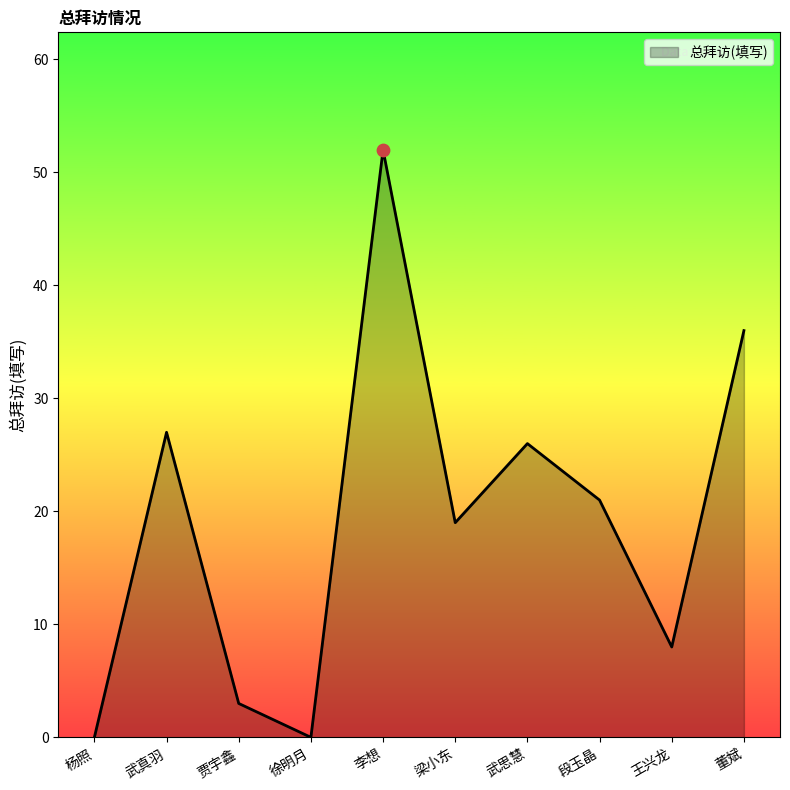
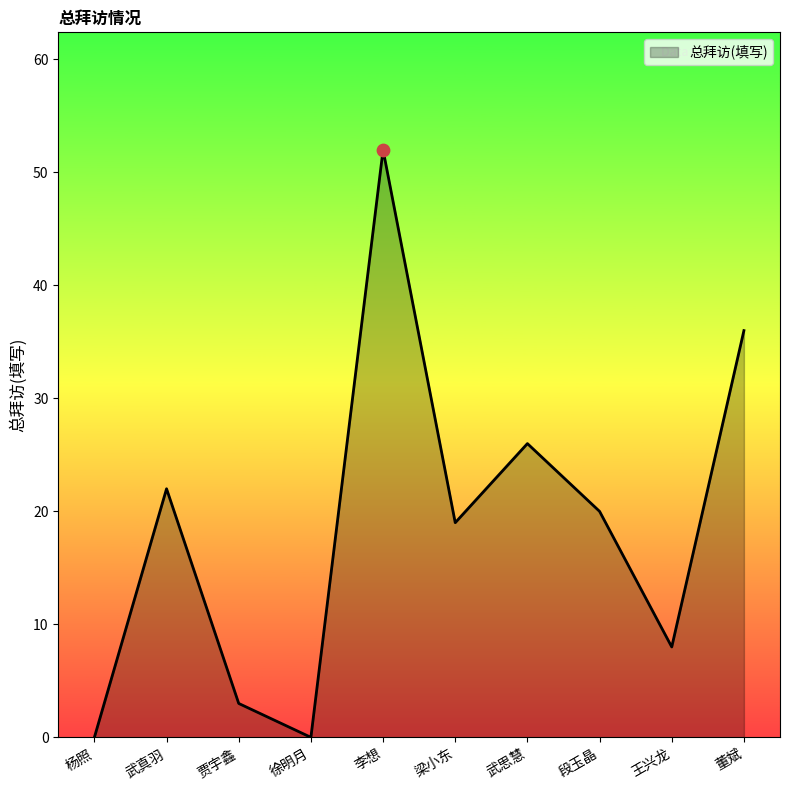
总拜访(填写), 武真羽: 27 -> 22
总拜访(填写), 段玉晶: 21 -> 20
